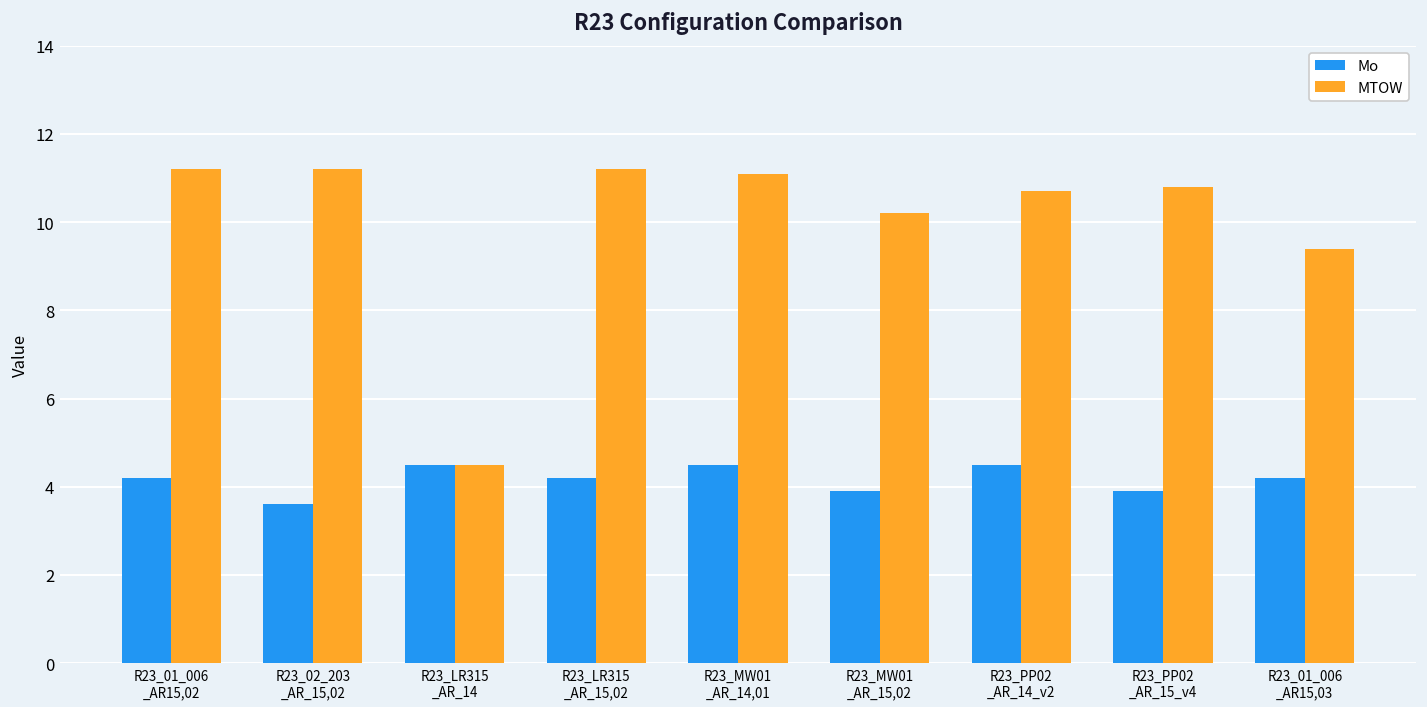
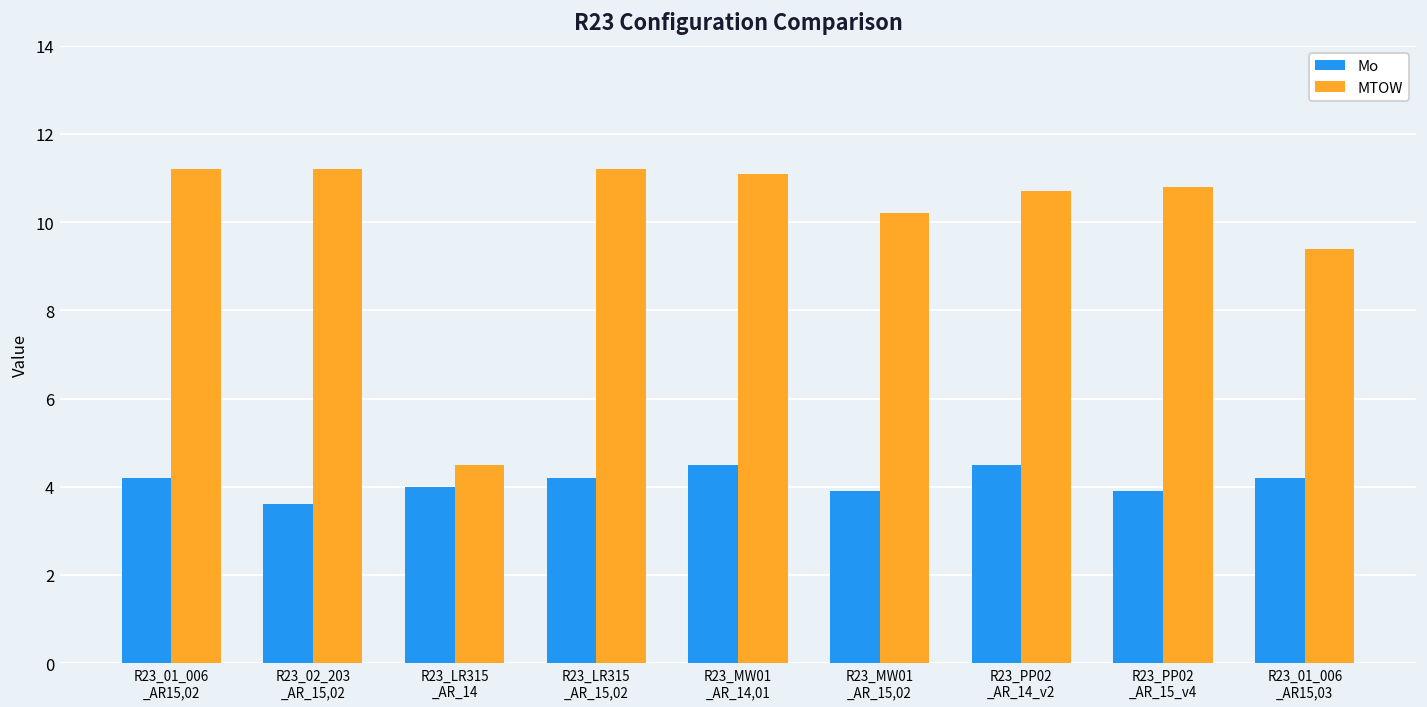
Mo, R23_LR315 _AR_14: 4.5 -> 4.0
